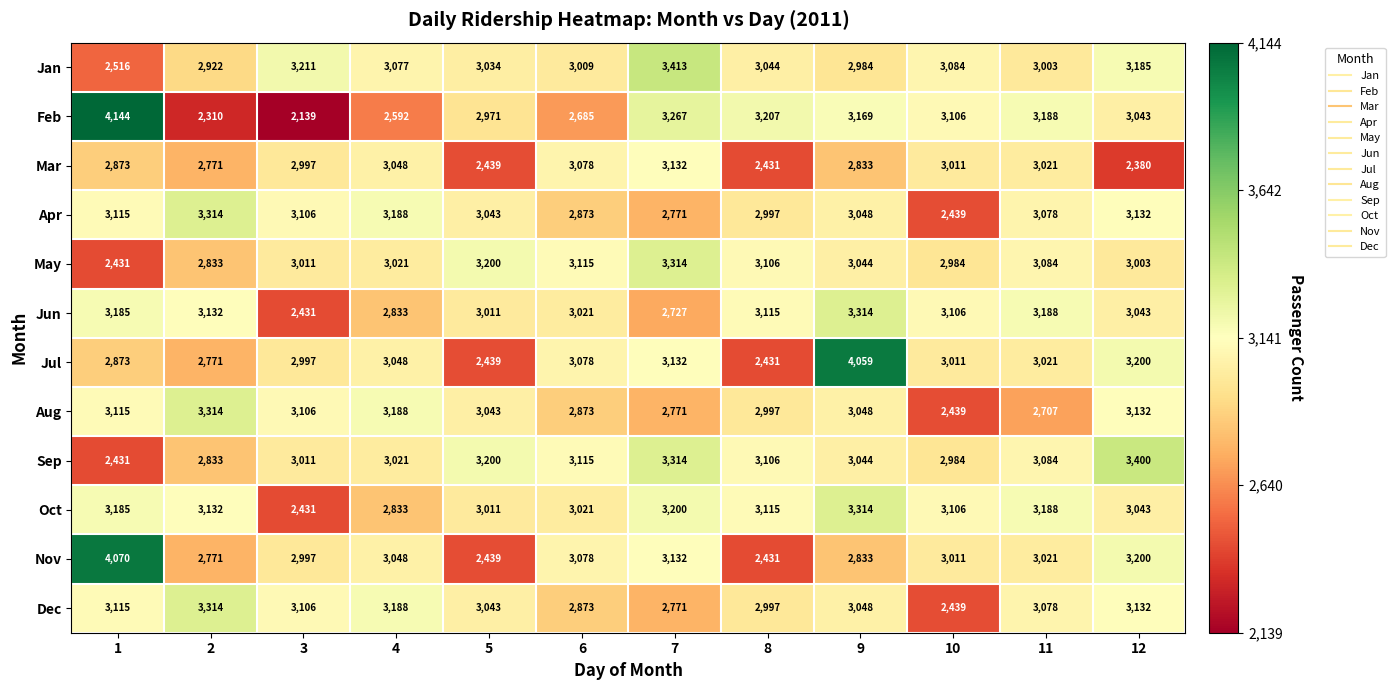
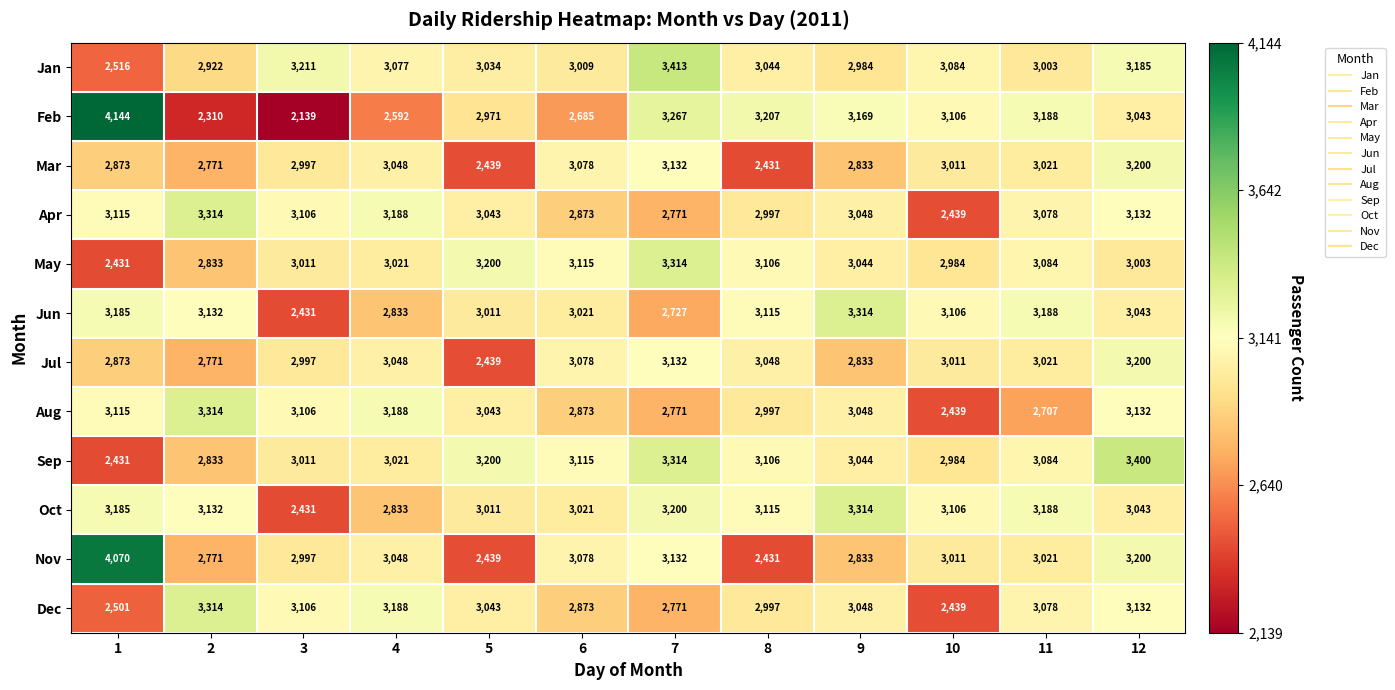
Mar, 12: 2,380 -> 3,200
Jul, 8: 2,431 -> 3,048
Jul, 9: 4,059 -> 2,833
Dec, 1: 3,115 -> 2,501
